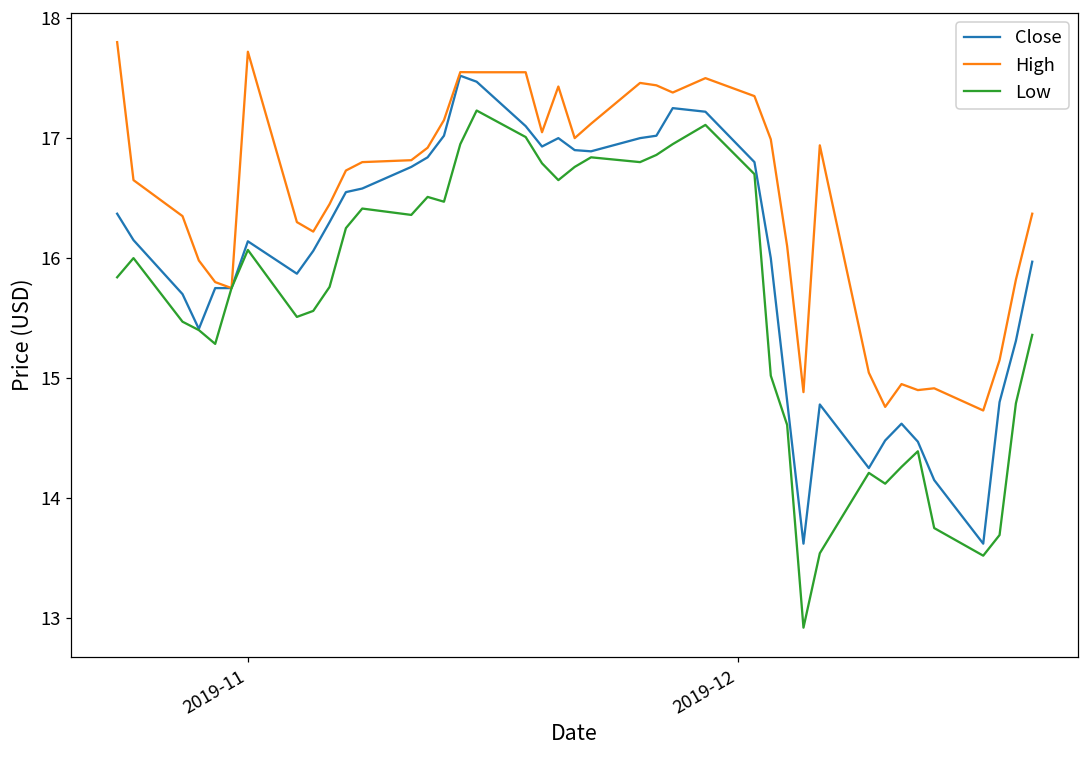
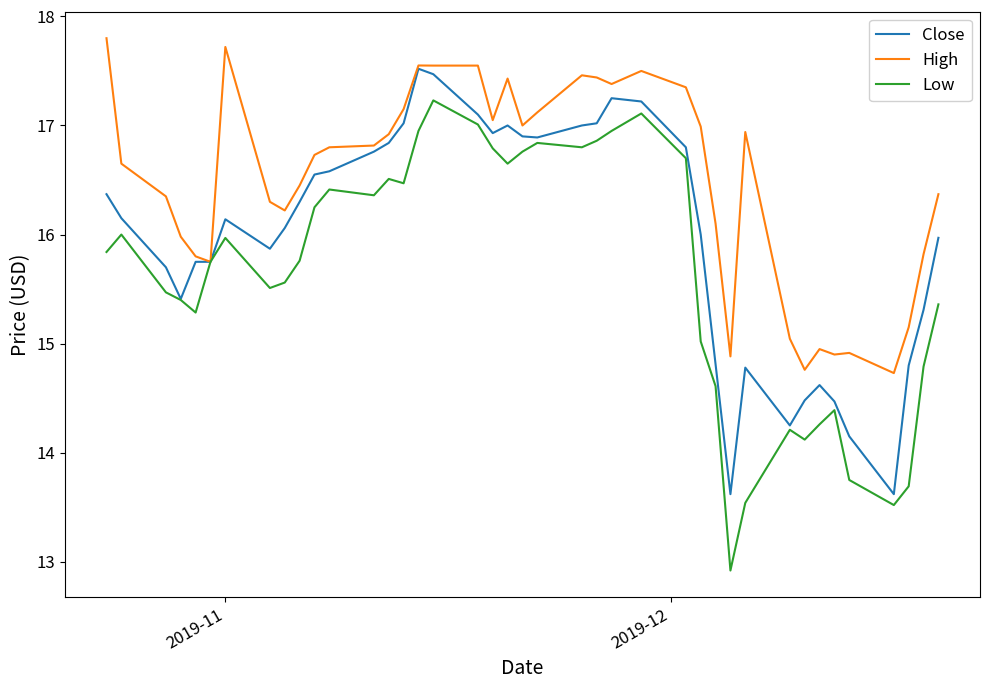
Low, 2019-11: 16.07 -> 15.97
